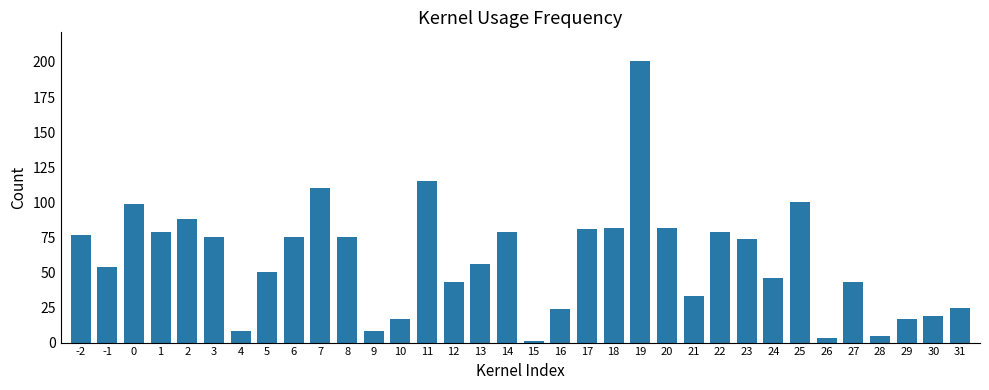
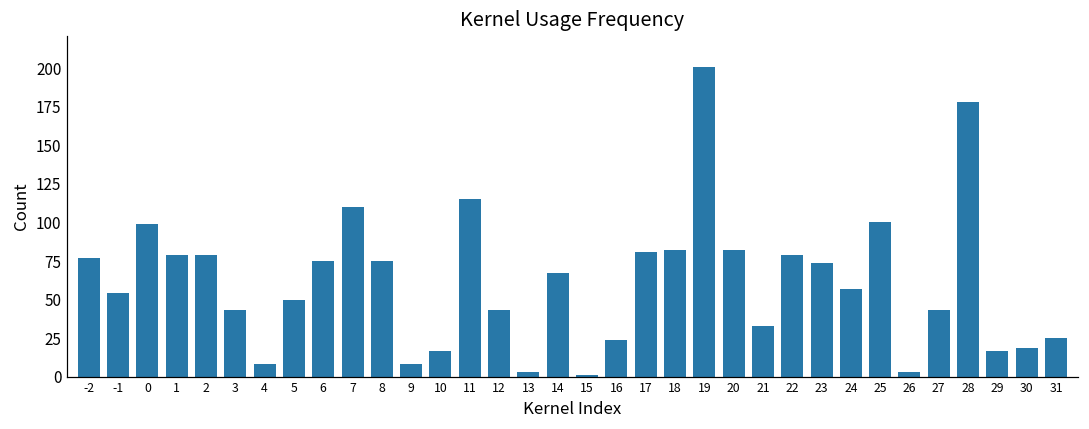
2: 88 -> 79
3: 75 -> 43
13: 56 -> 3
14: 79 -> 67
24: 46 -> 57
28: 5 -> 178
